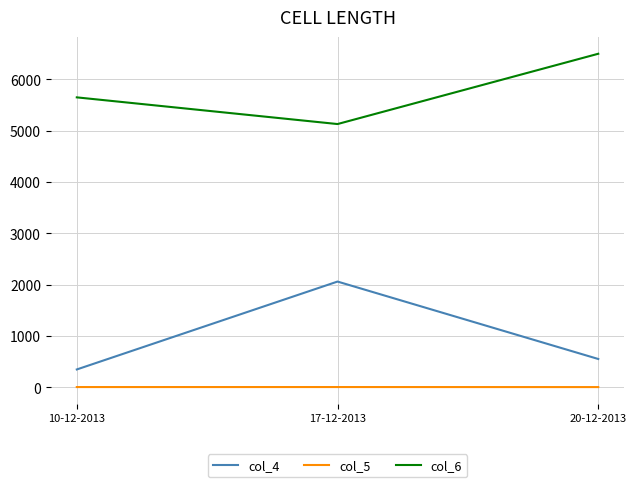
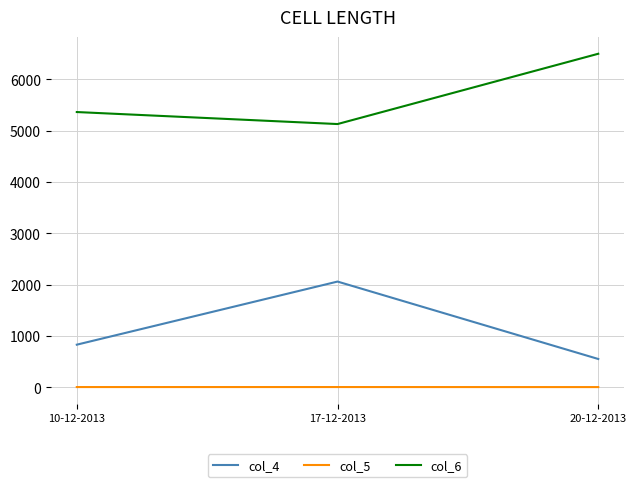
col_4, 10-12-2013: 300 -> 800
col_6, 10-12-2013: 5700 -> 5400
